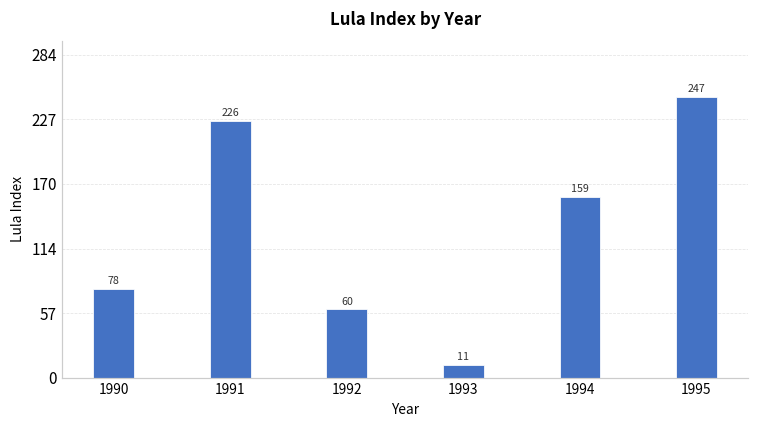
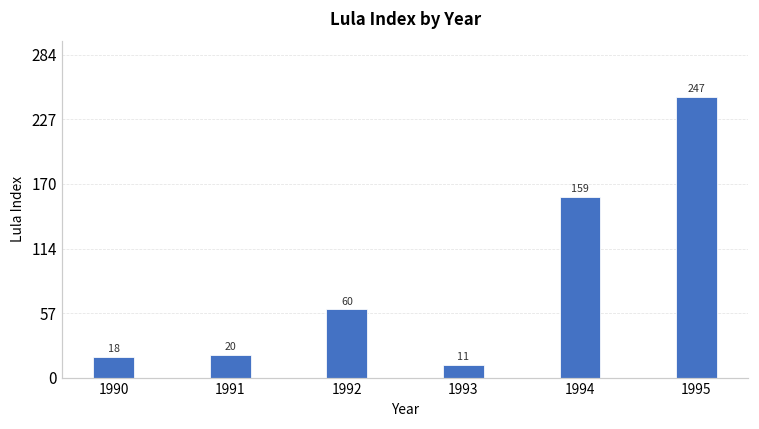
1990: 78 -> 18
1991: 226 -> 20
